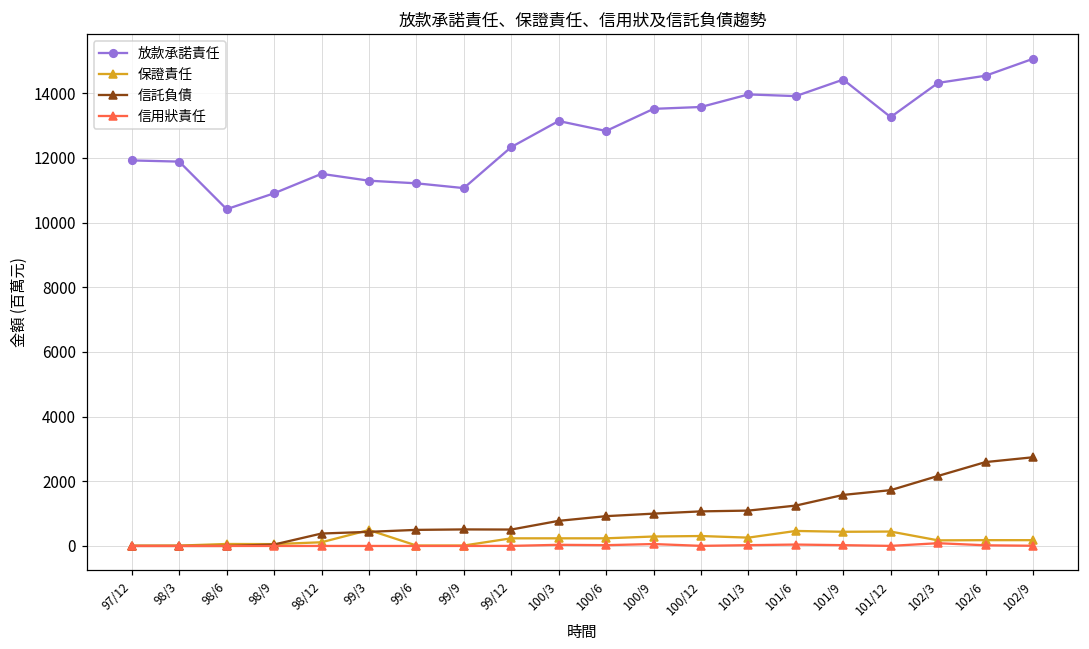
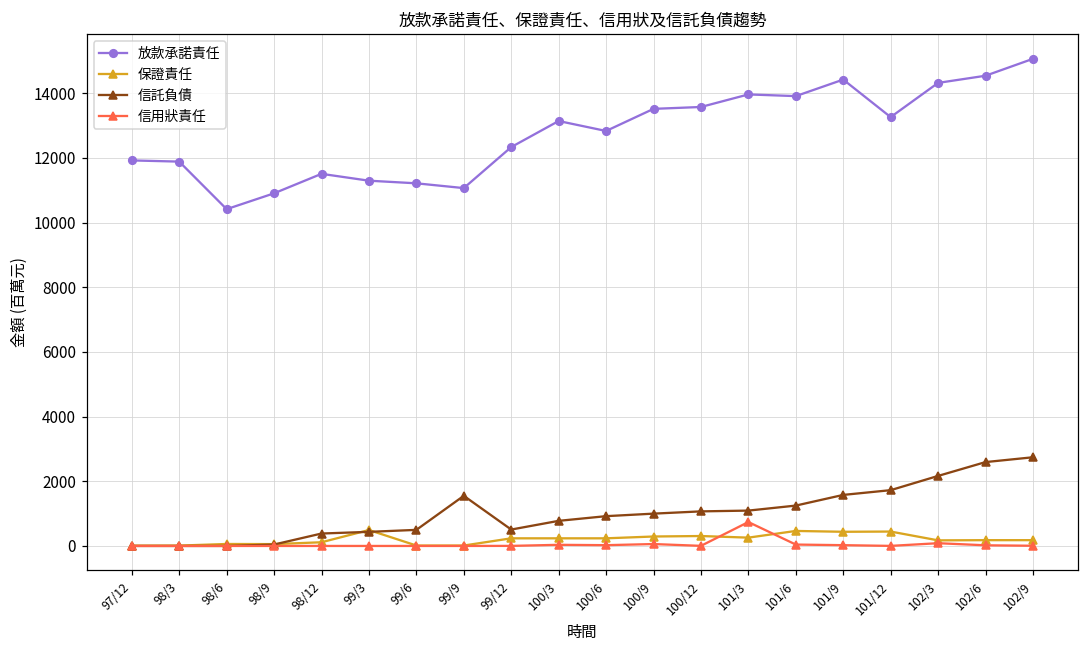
信託負債, 99/9: 500 -> 1600
信用狀責任, 101/3: 0 -> 700
